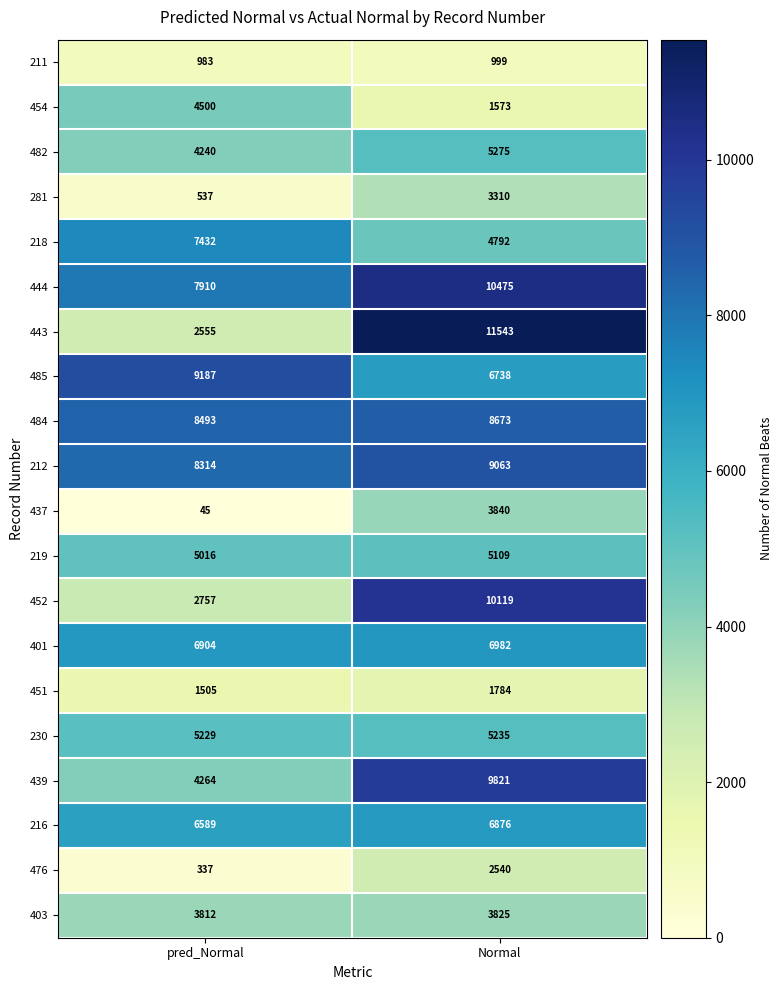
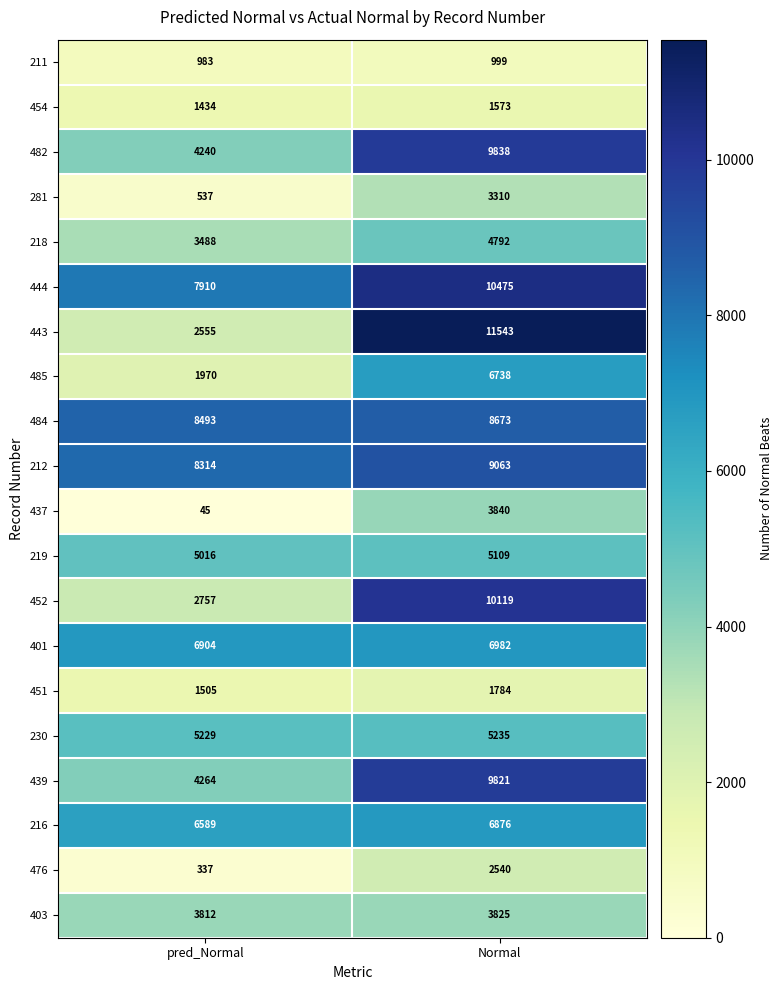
454, pred_Normal: 4500 -> 1434
482, Normal: 5275 -> 9838
218, pred_Normal: 7432 -> 3488
485, pred_Normal: 9187 -> 1970
